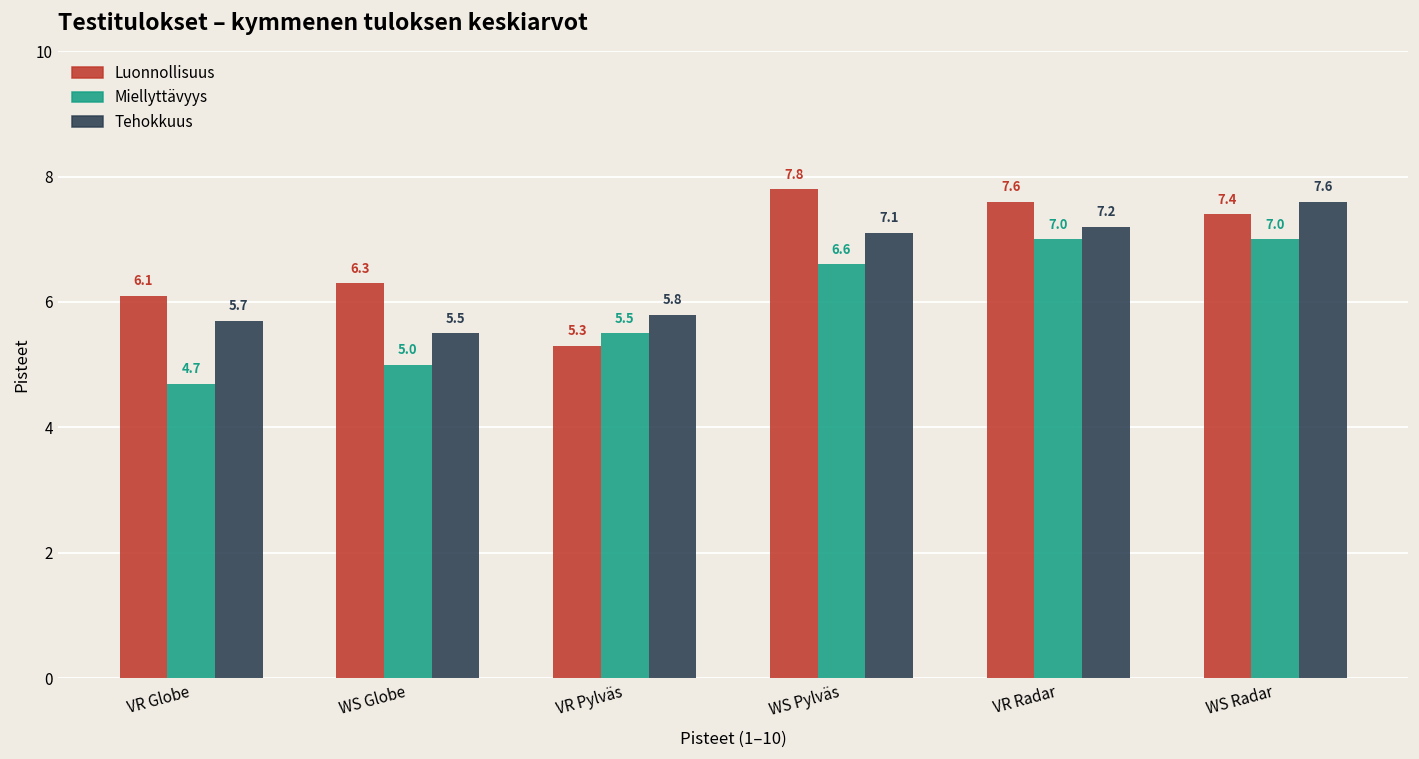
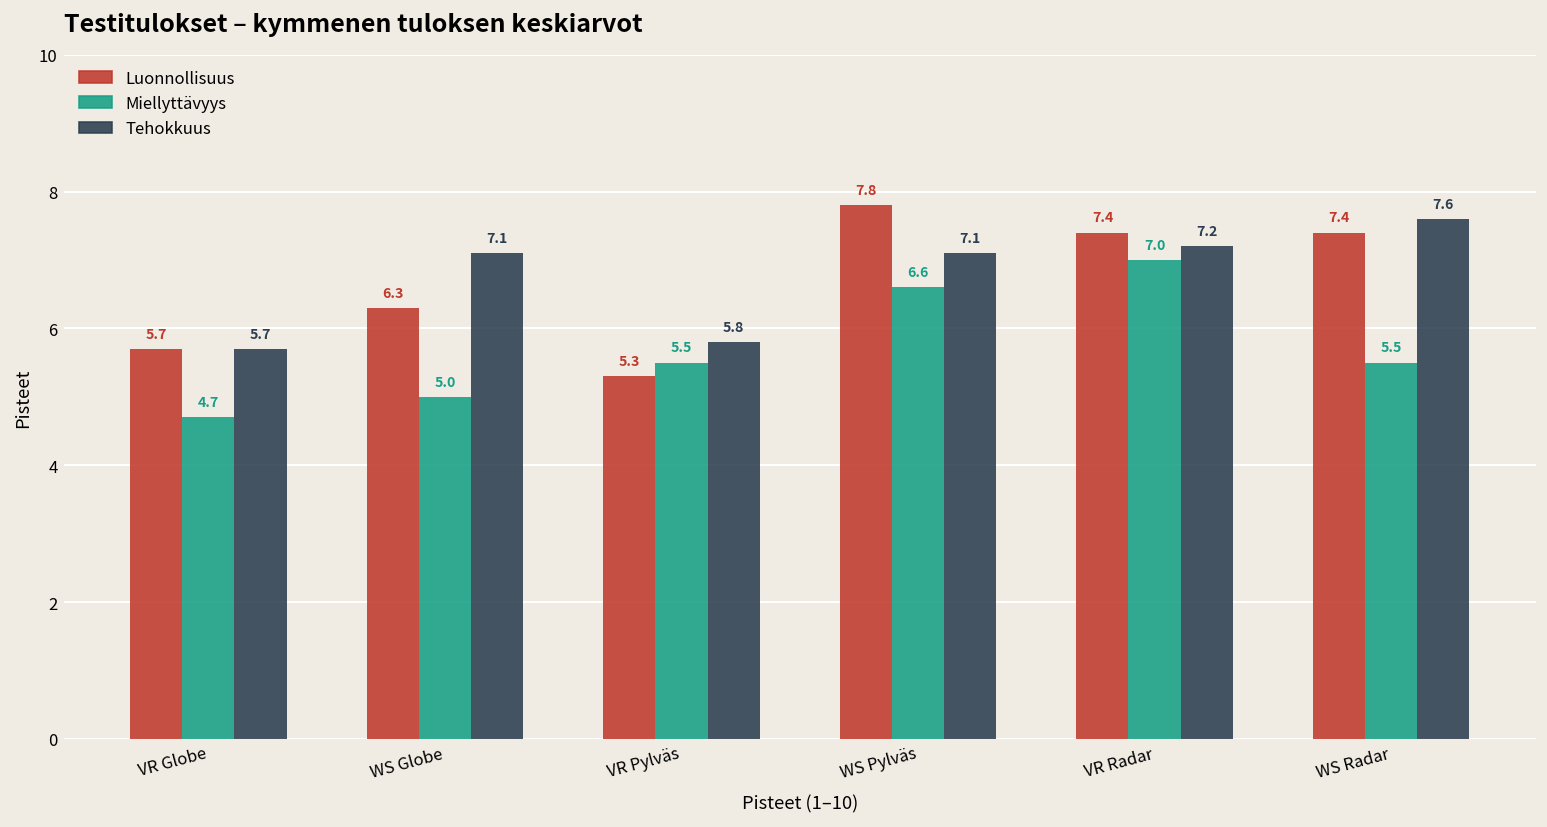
Luonnollisuus, VR Globe: 6.1 -> 5.7
Tehokkuus, WS Globe: 5.5 -> 7.1
Luonnollisuus, VR Radar: 7.6 -> 7.4
Miellyttävyys, WS Radar: 7.0 -> 5.5
